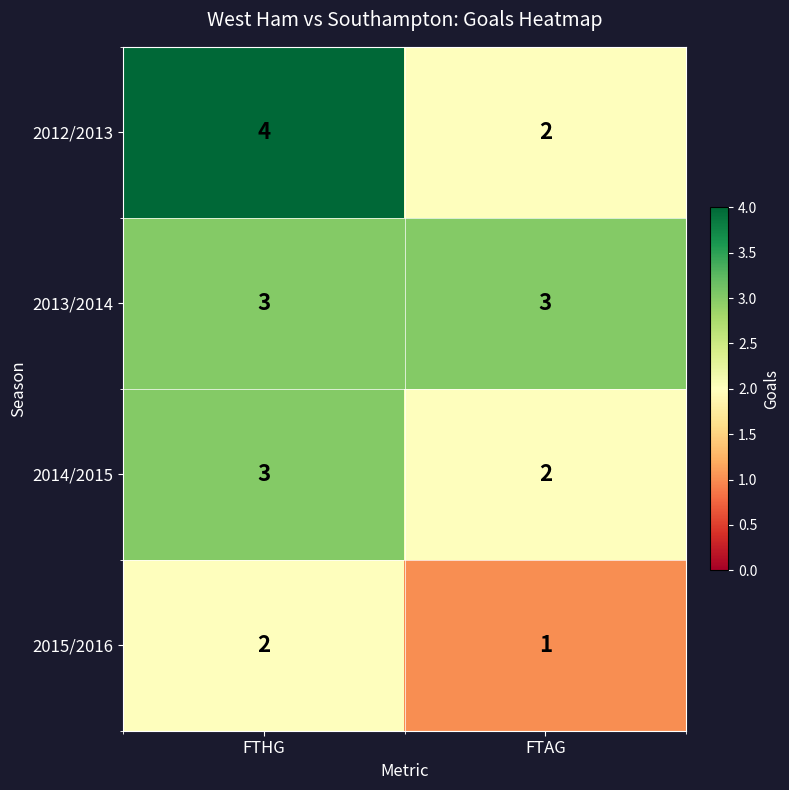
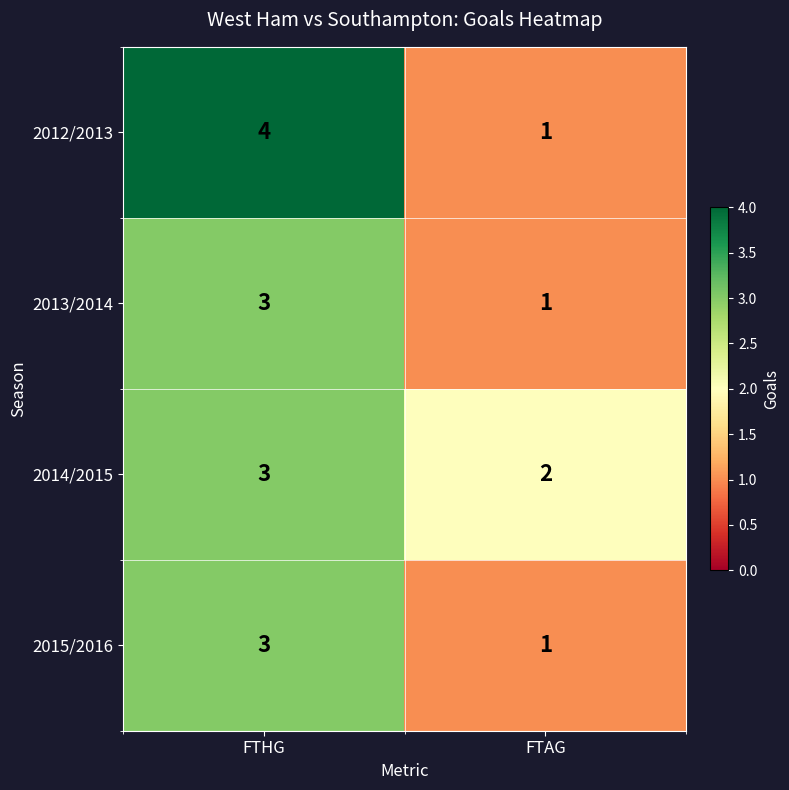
2012/2013, FTAG: 2 -> 1
2013/2014, FTAG: 3 -> 1
2015/2016, FTHG: 2 -> 3
